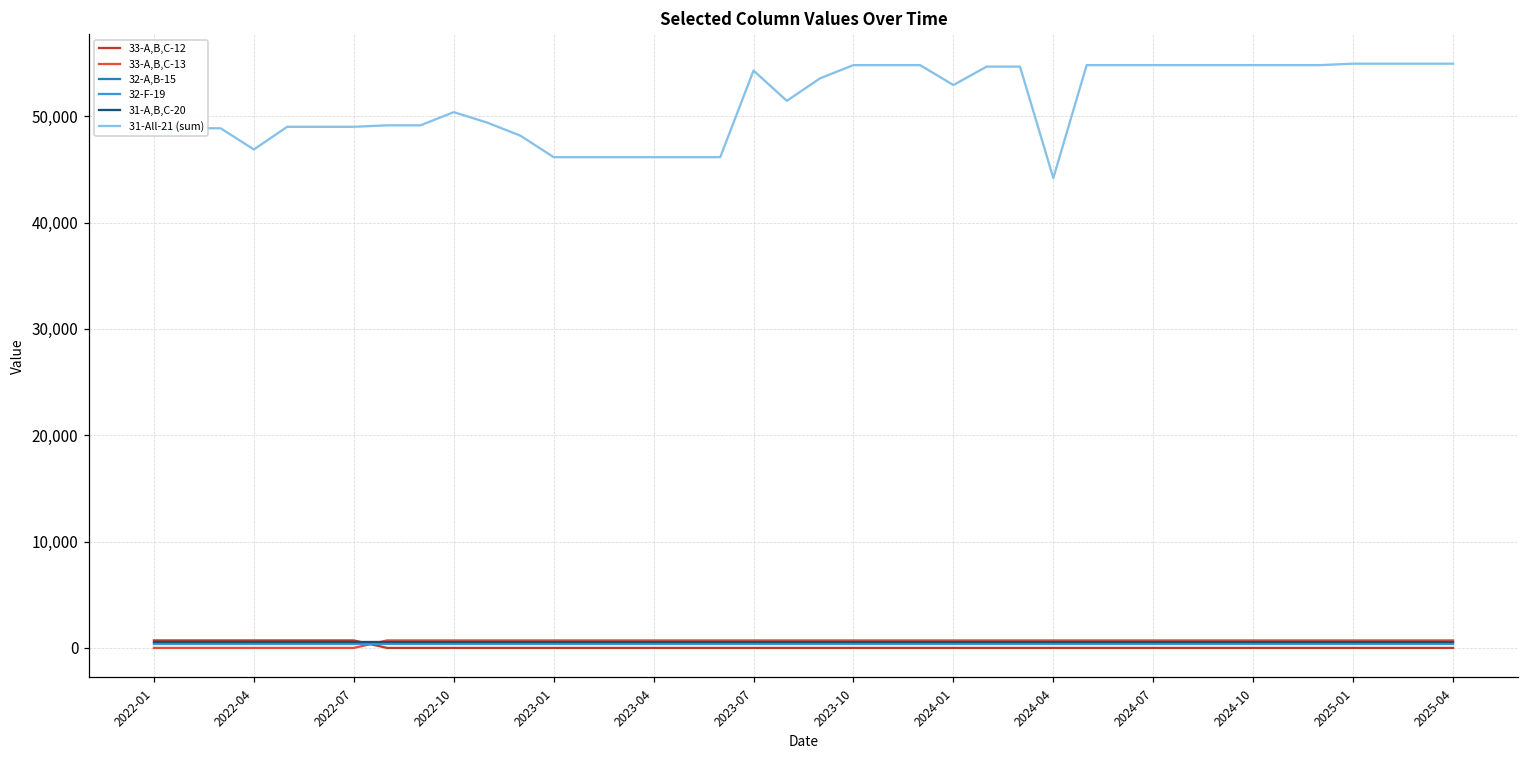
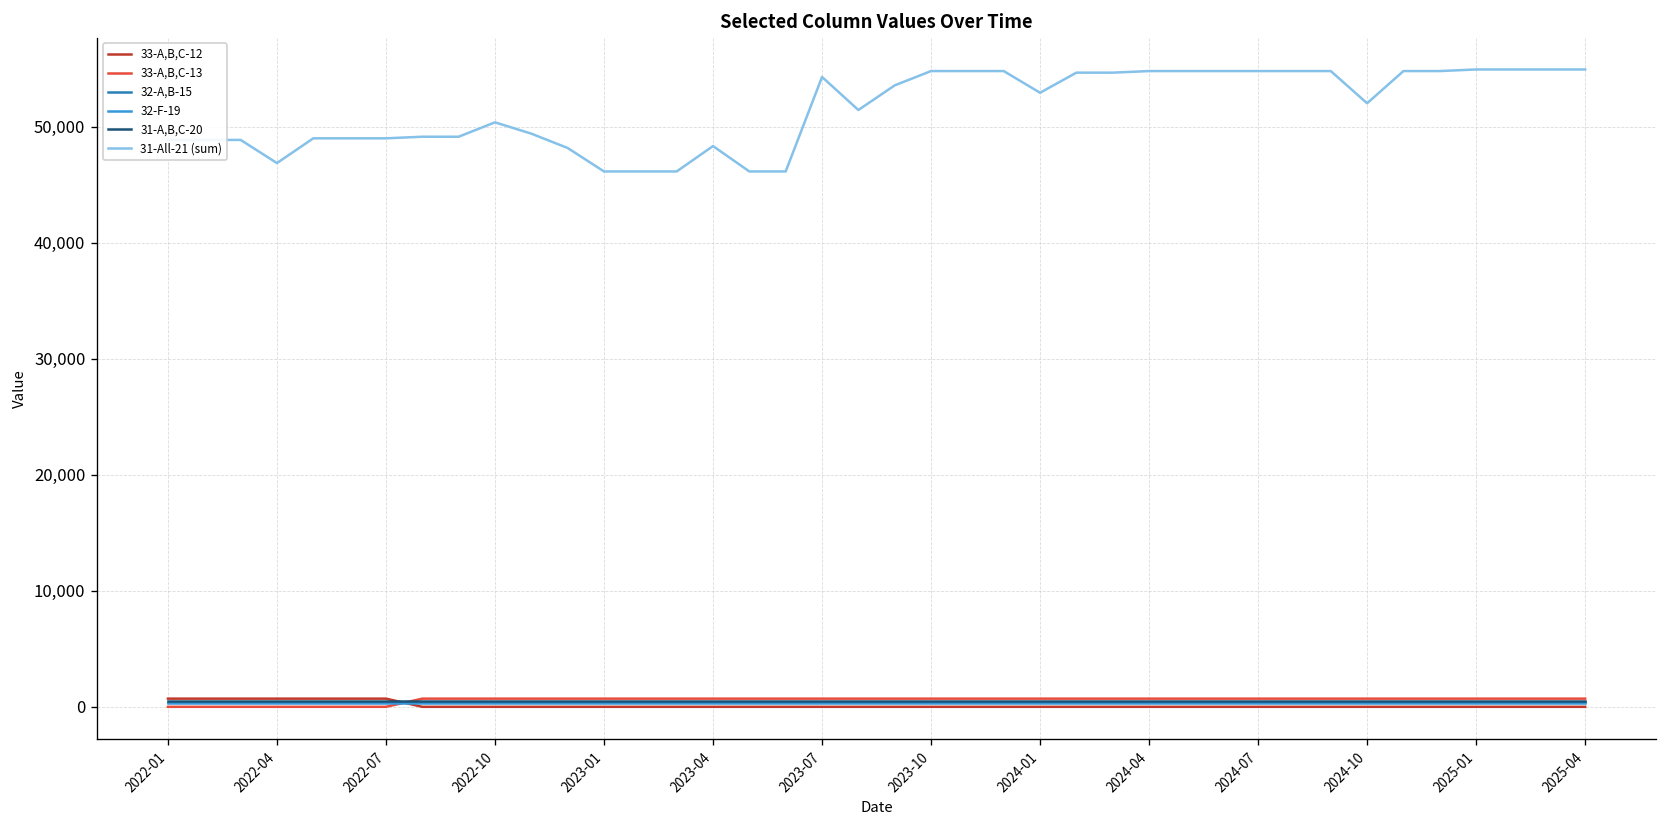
31-All-21 (sum), 2023-04: 46,000 -> 48,000
31-All-21 (sum), 2024-04: 44,000 -> 55,000
31-All-21 (sum), 2024-10: 55,000 -> 52,000
